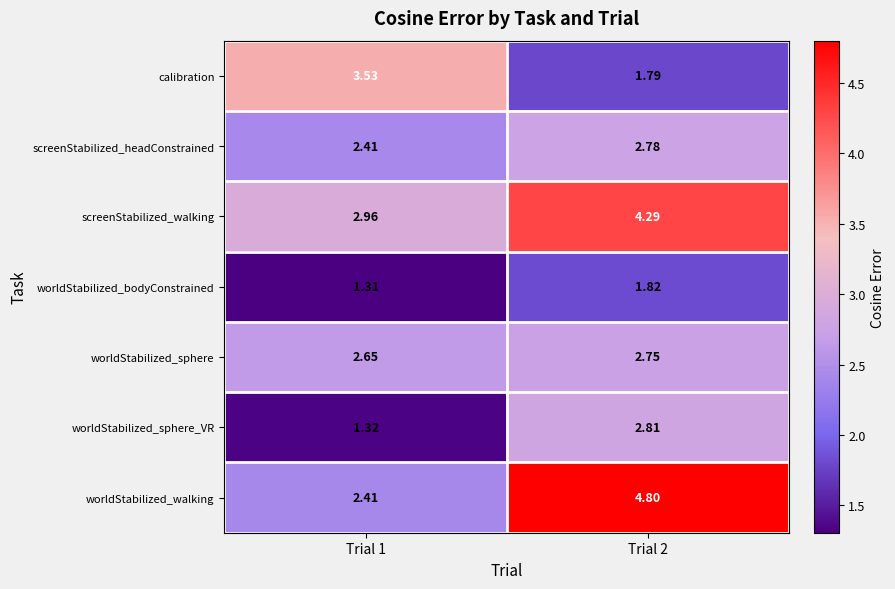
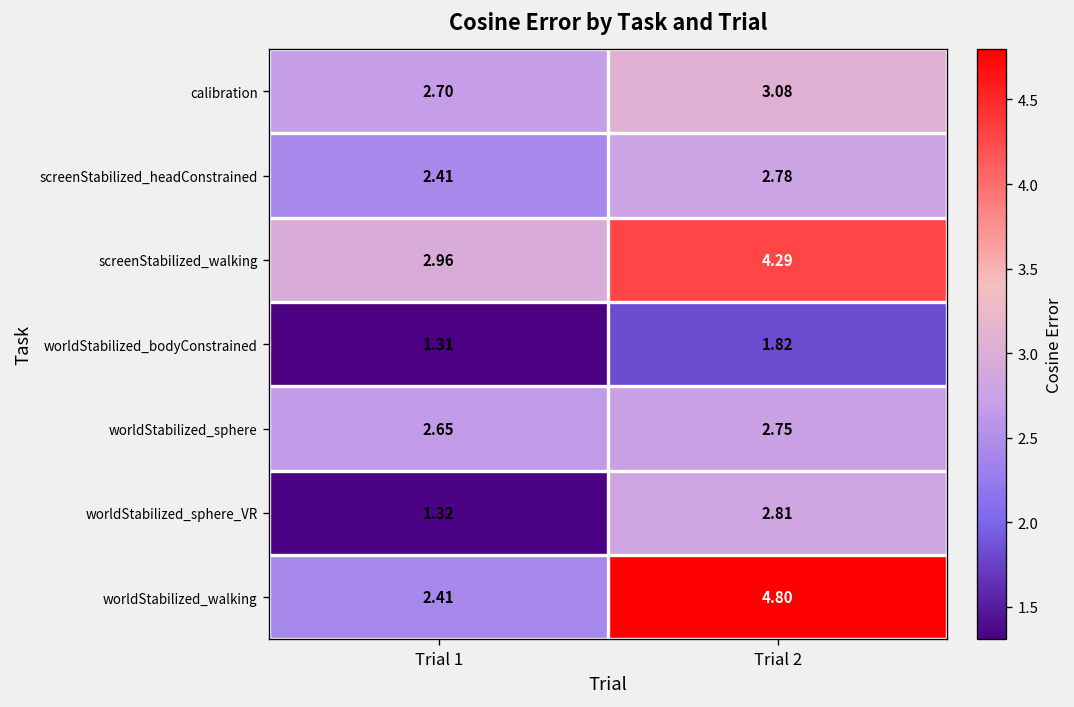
calibration, Trial 1: 3.53 -> 2.70
calibration, Trial 2: 1.79 -> 3.08
